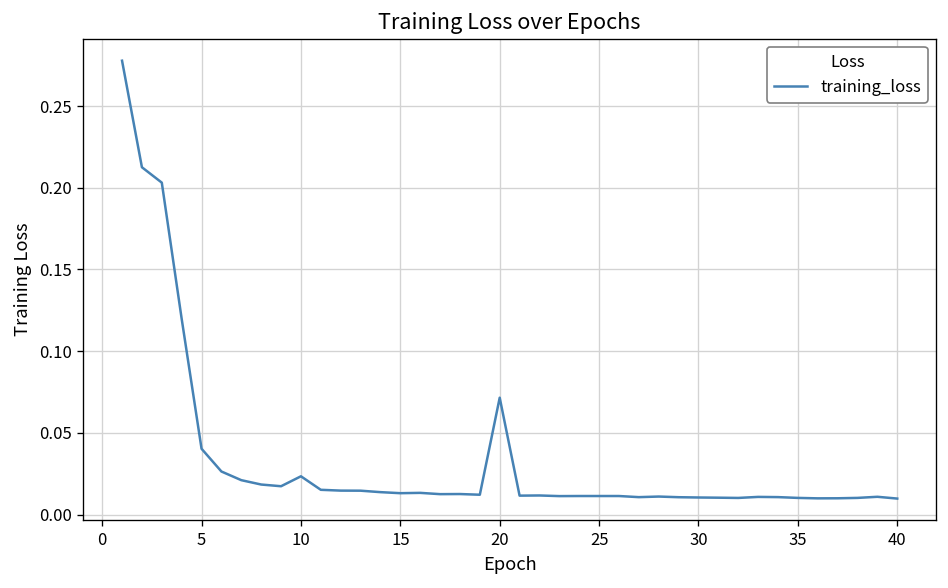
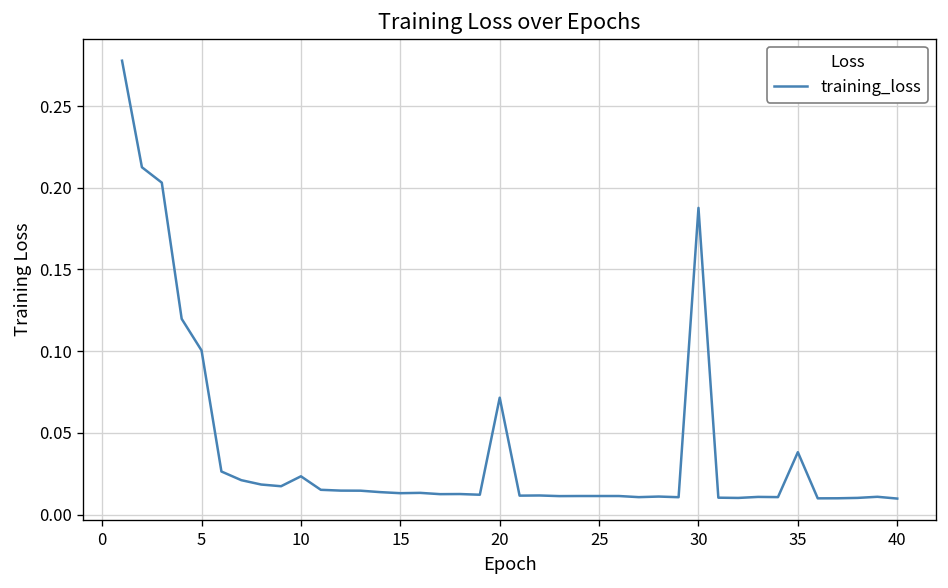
5: 0.040 -> 0.100
30: 0.010 -> 0.188
35: 0.010 -> 0.038
